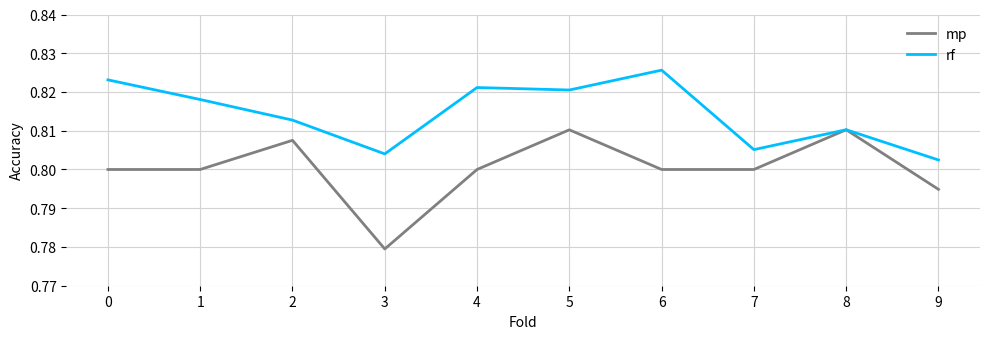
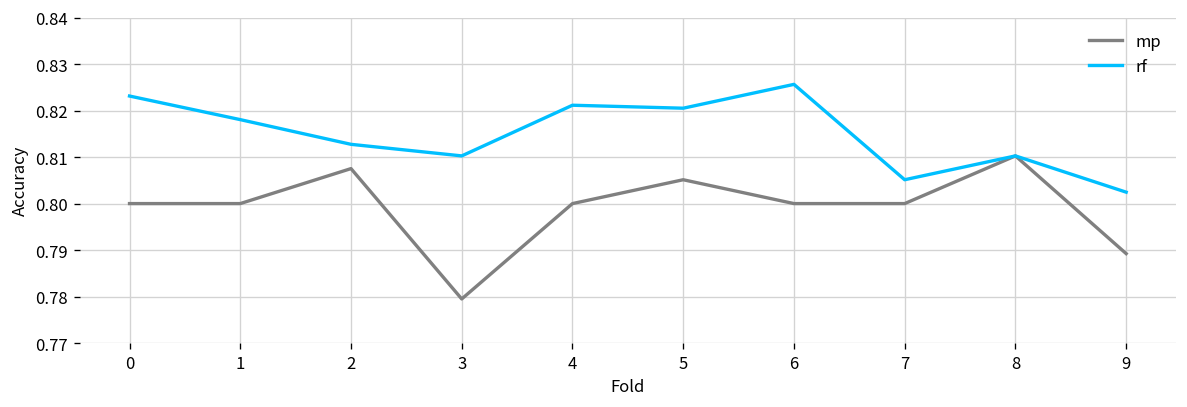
rf, 3: 0.804 -> 0.810
mp, 5: 0.810 -> 0.805
mp, 9: 0.795 -> 0.789
